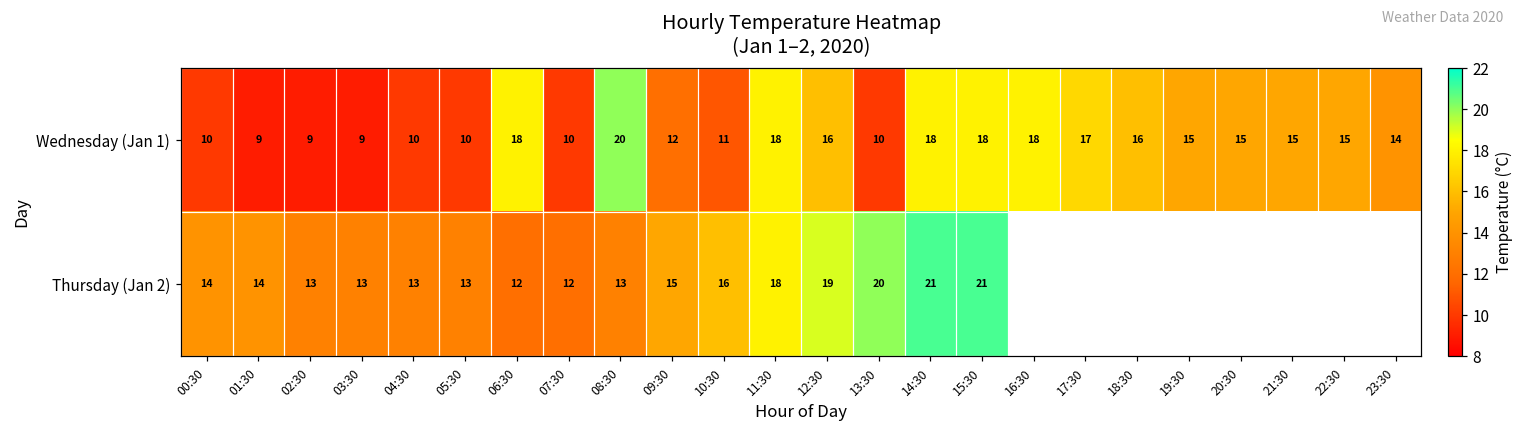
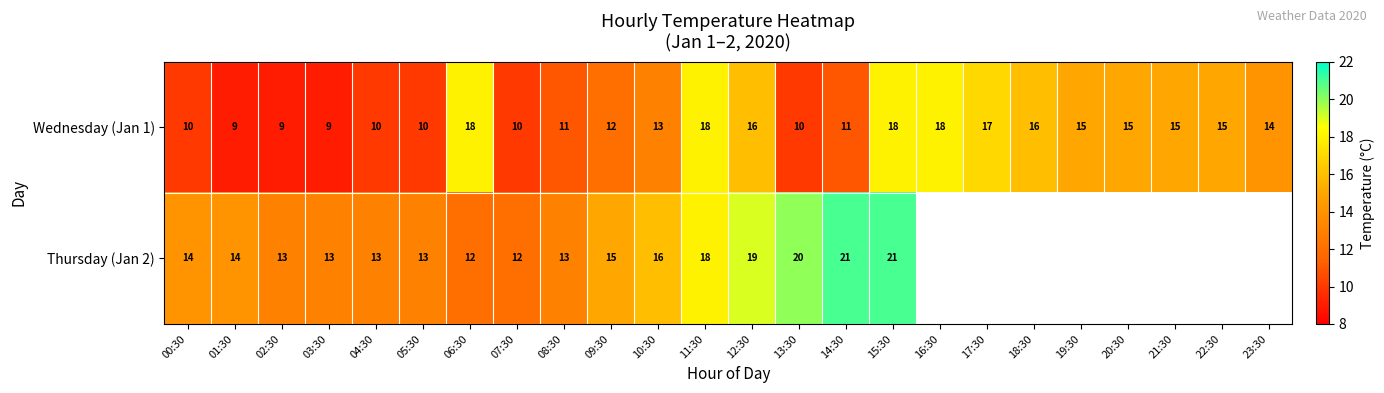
Wednesday (Jan 1), 08:30: 20 -> 11
Wednesday (Jan 1), 10:30: 11 -> 13
Wednesday (Jan 1), 14:30: 18 -> 11
